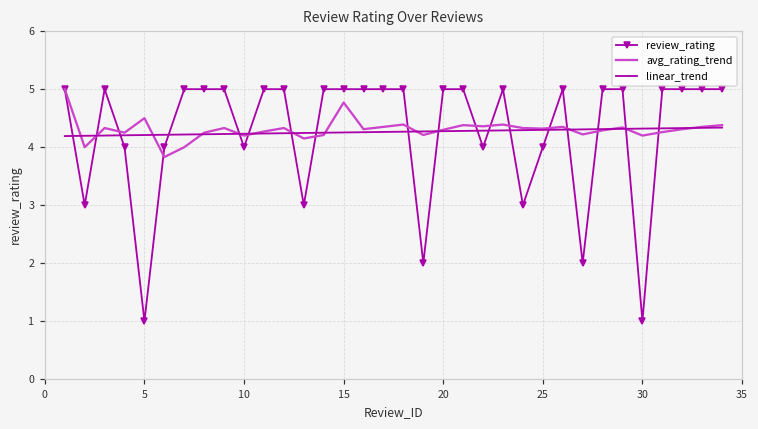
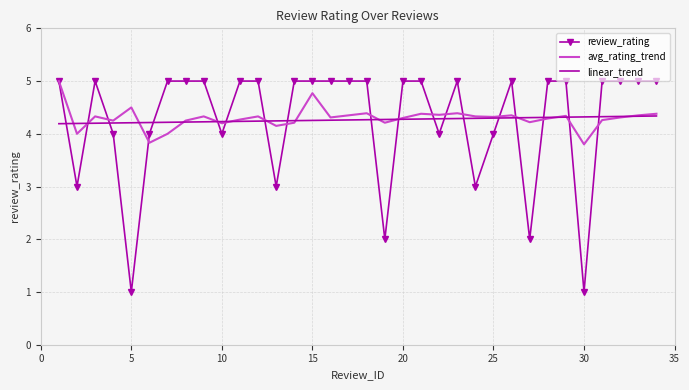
avg_rating_trend, 30: 4.2 -> 3.8
